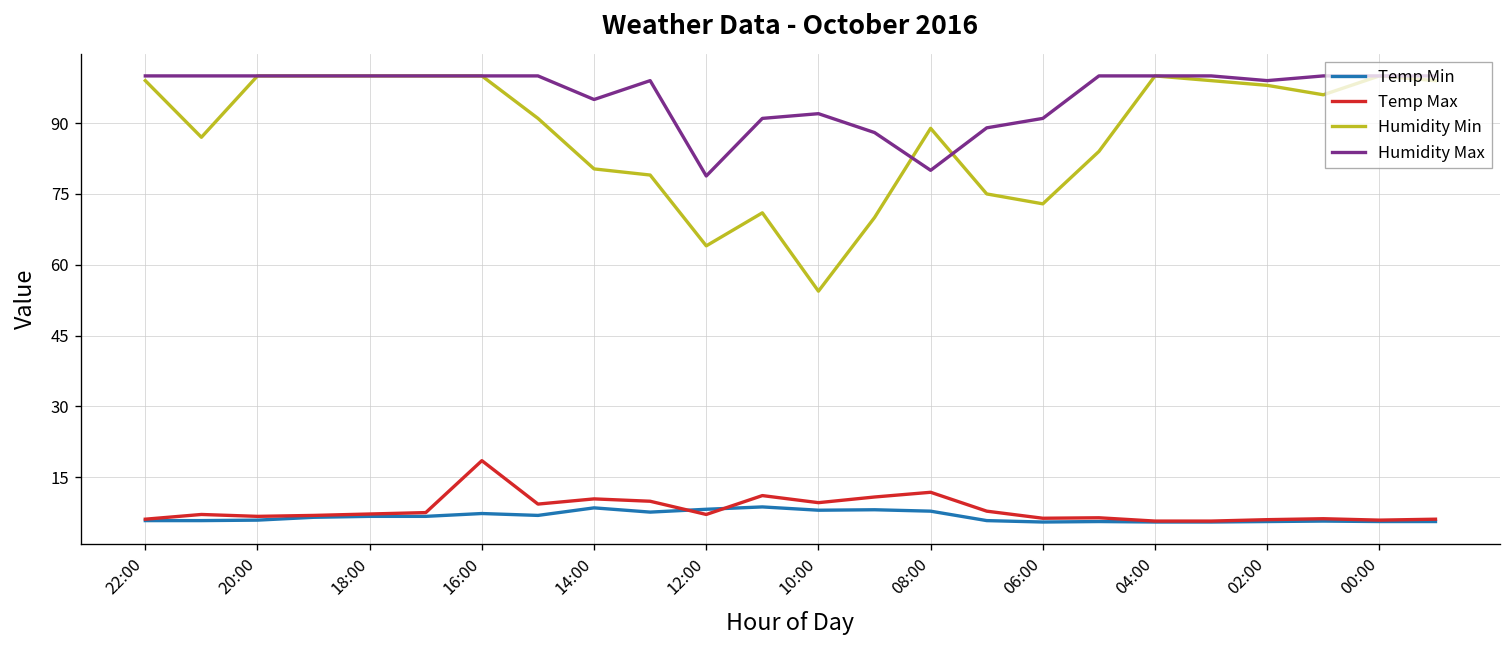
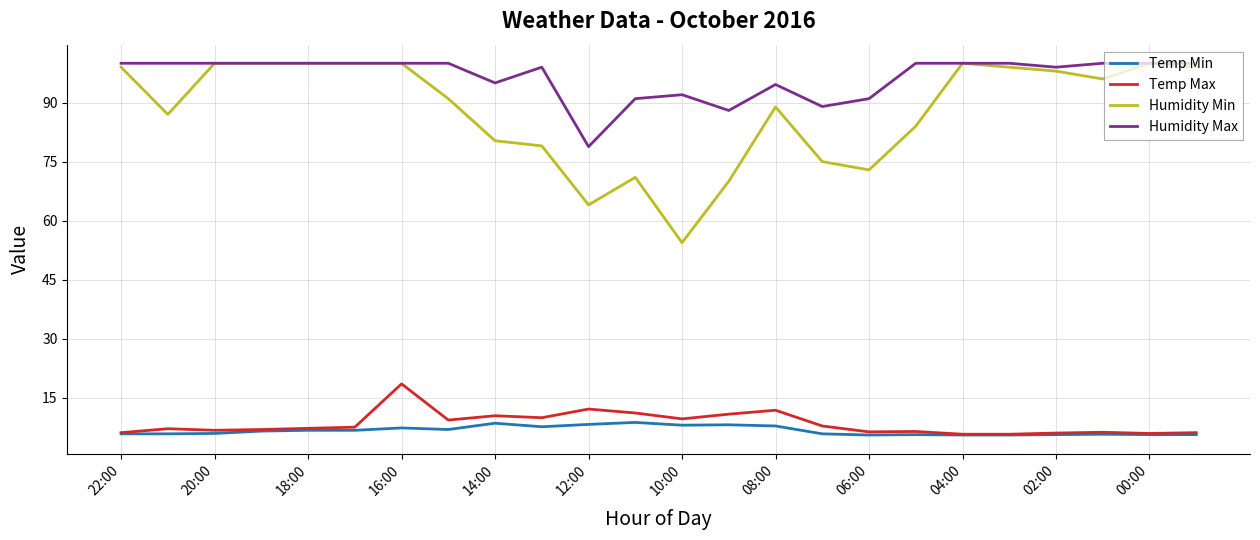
Temp Max, 12:00: 7 -> 12
Humidity Max, 08:00: 80 -> 95
